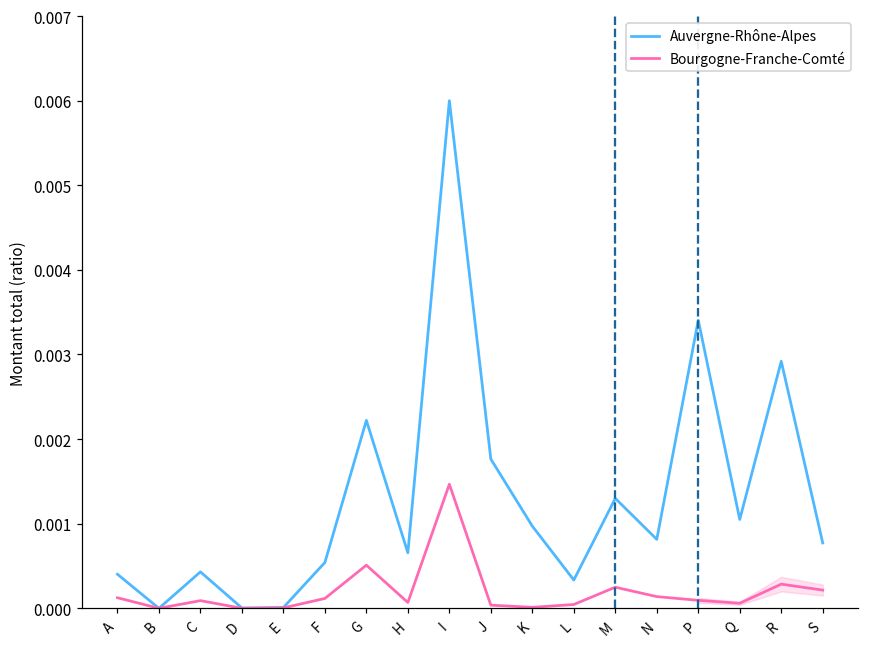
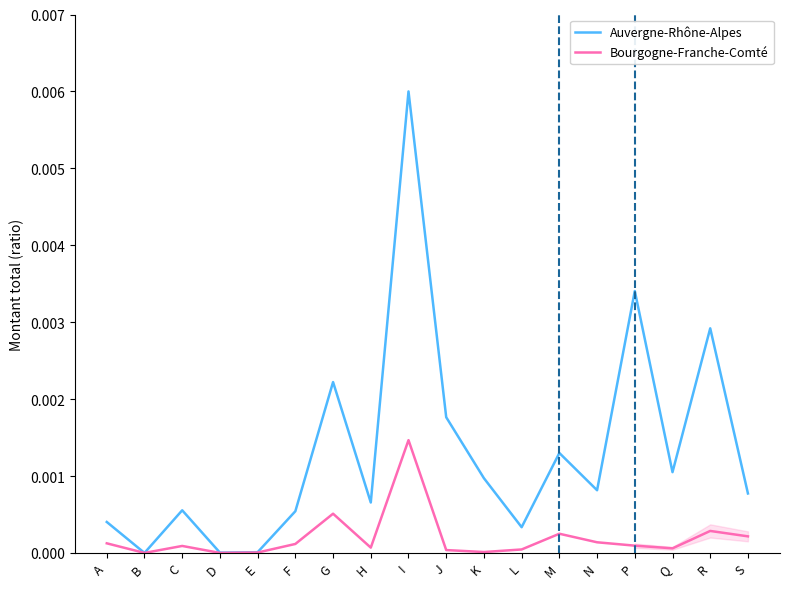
Auvergne-Rhône-Alpes, C: 0.0004 -> 0.0006
